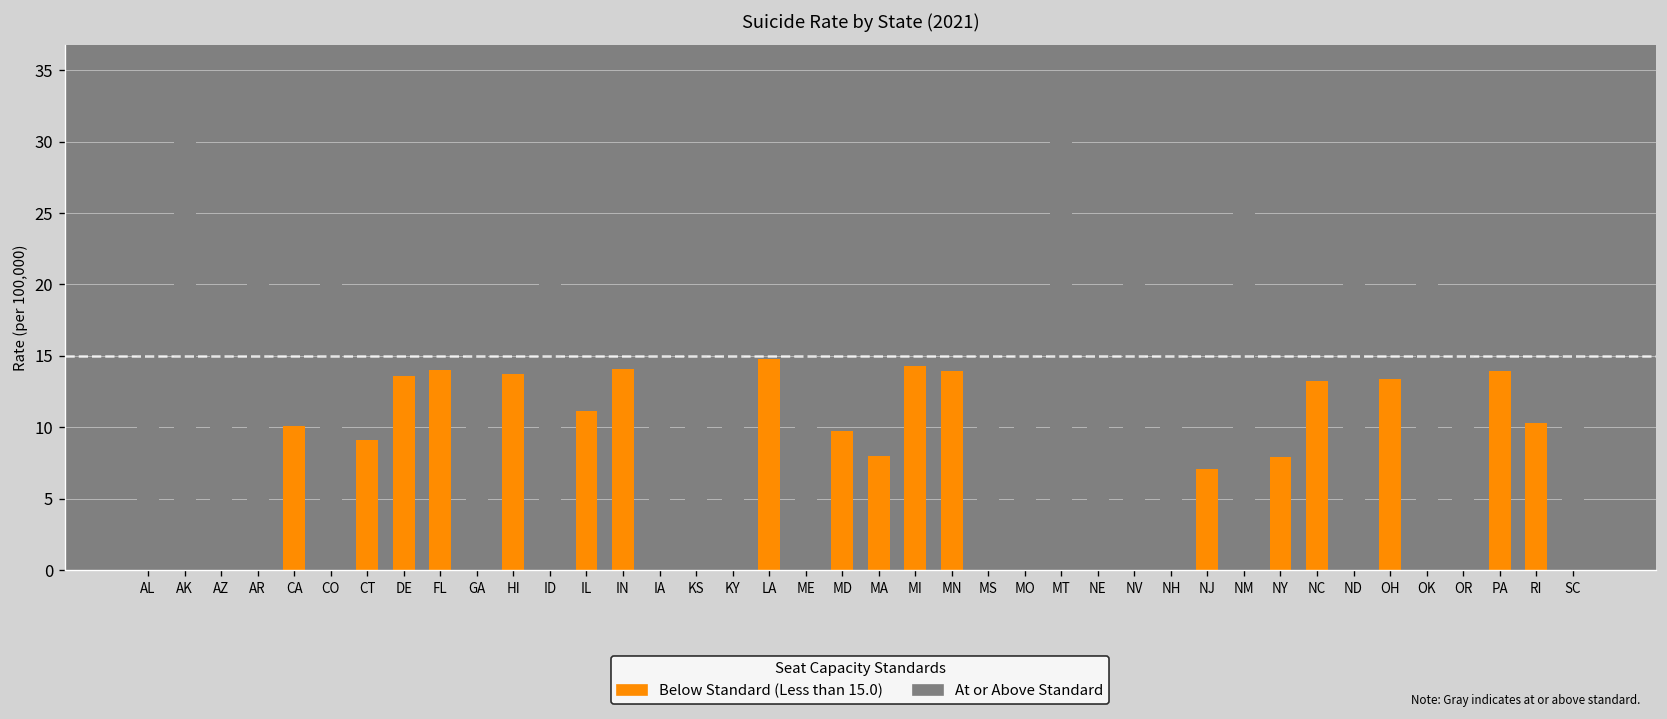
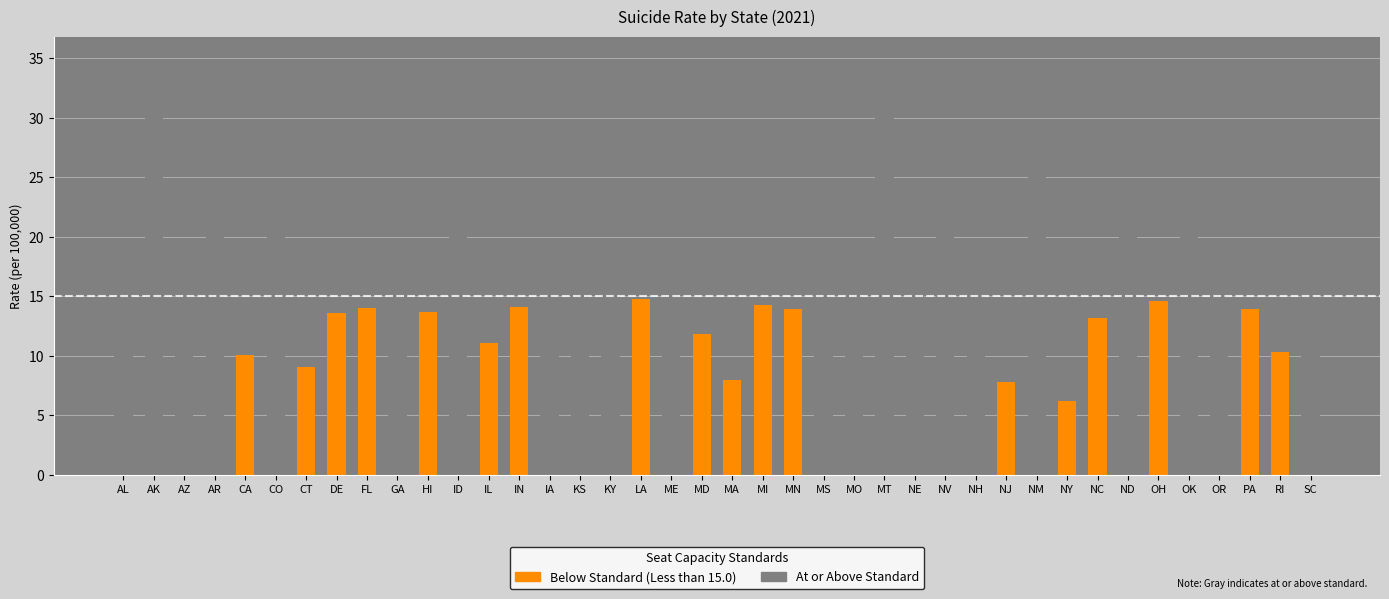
Below Standard (Less than 15.0), MD: 9.7 -> 11.8
Below Standard (Less than 15.0), NJ: 7.1 -> 7.8
Below Standard (Less than 15.0), NY: 7.9 -> 6.2
Below Standard (Less than 15.0), OH: 13.4 -> 14.6
